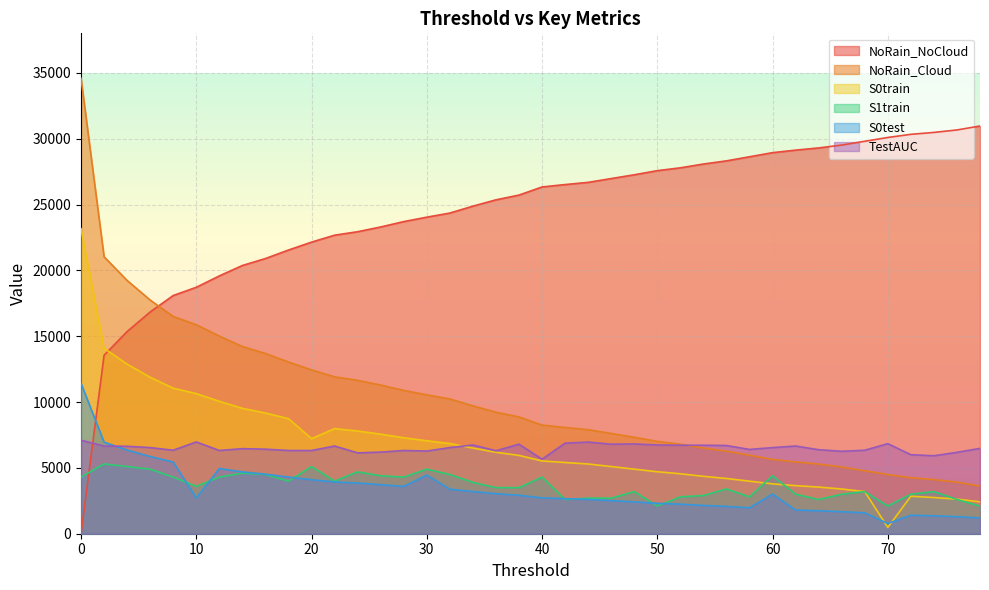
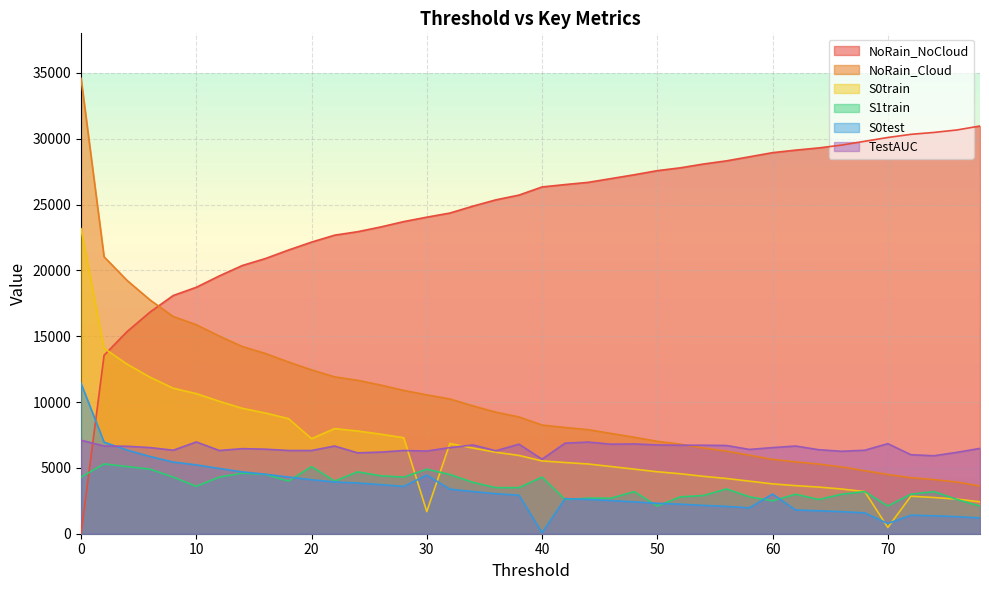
S0test, 10: 2700 -> 5200
S0train, 30: 7100 -> 1700
S0test, 40: 2700 -> 100
S1train, 60: 4400 -> 2500
